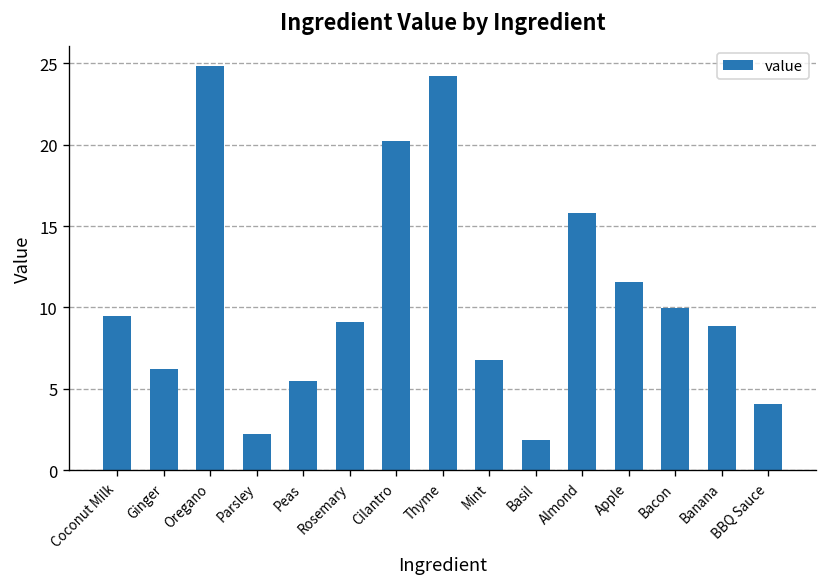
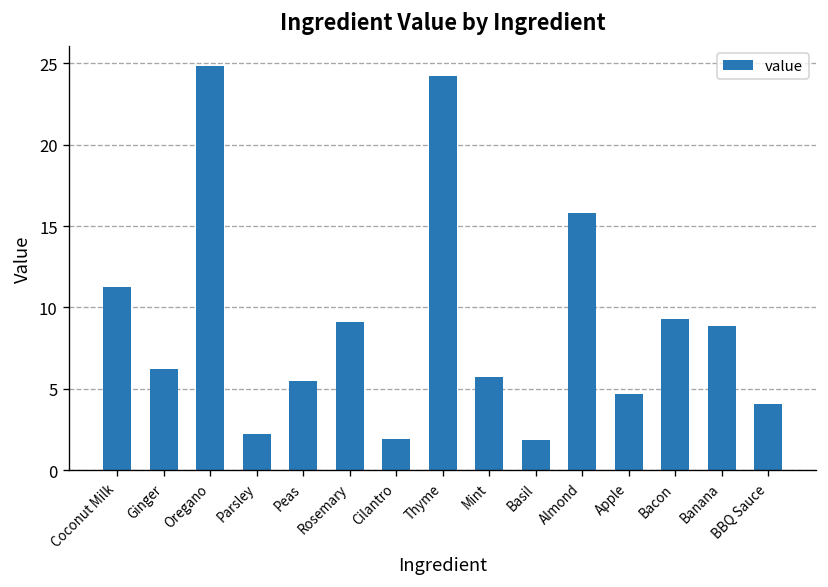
Coconut Milk: 9.5 -> 11.3
Cilantro: 20.2 -> 1.9
Mint: 6.8 -> 5.7
Apple: 11.6 -> 4.7
Bacon: 10.0 -> 9.3
